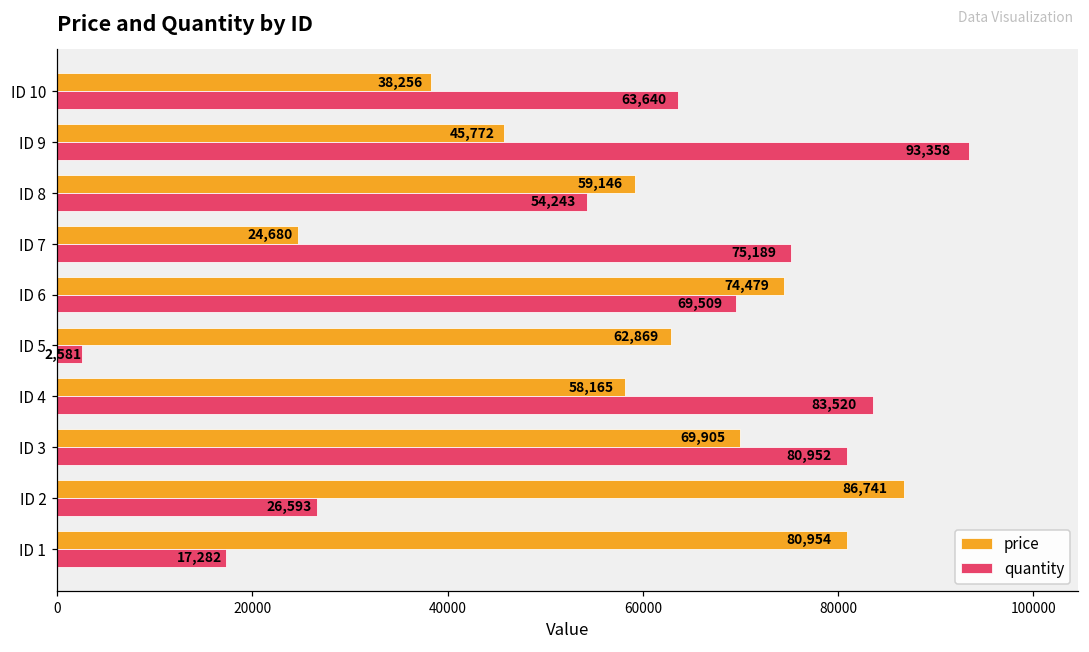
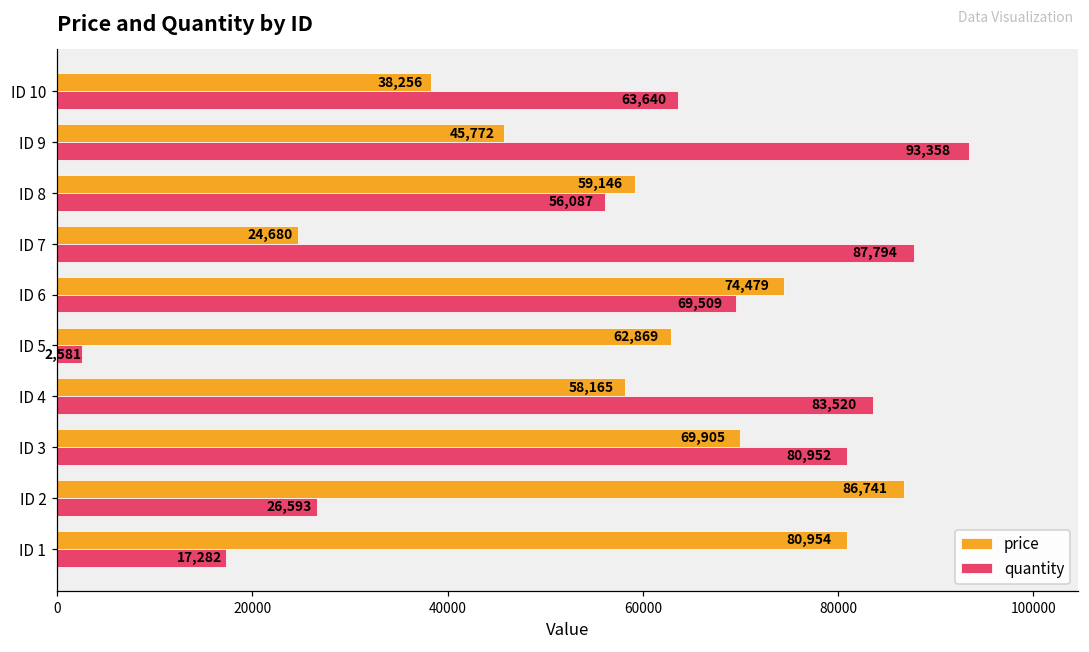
quantity, ID 8: 54,243 -> 56,087
quantity, ID 7: 75,189 -> 87,794
